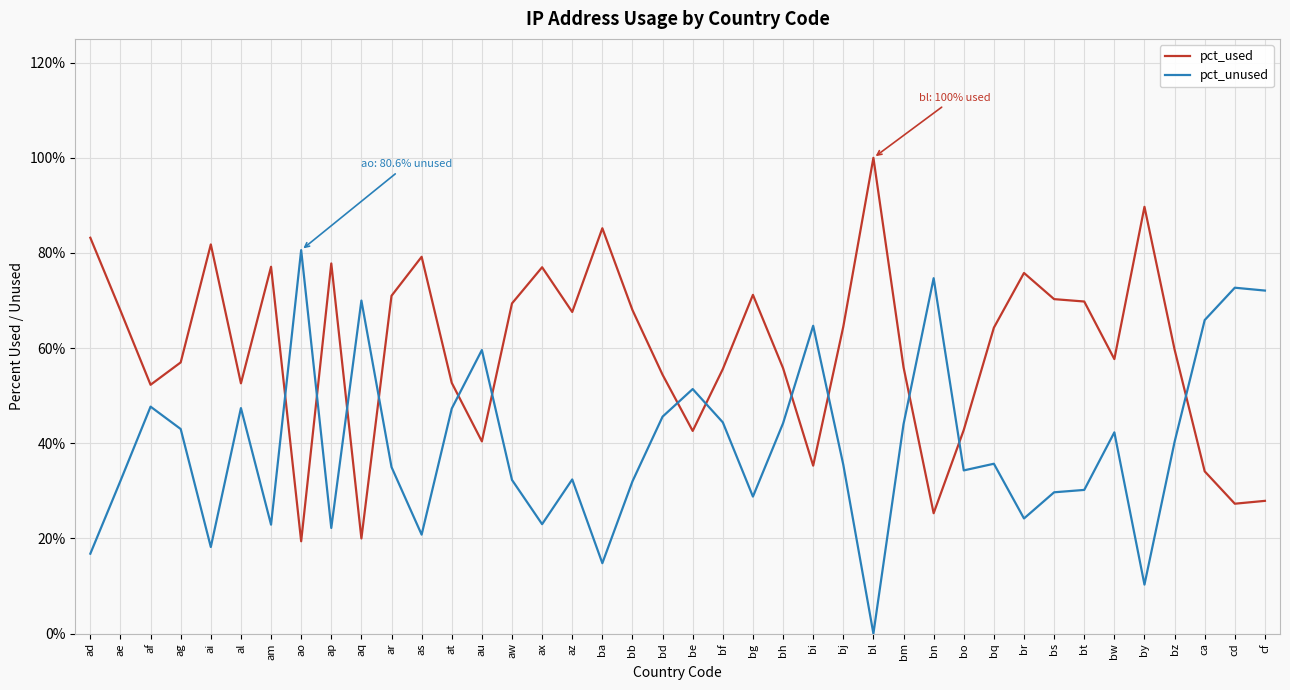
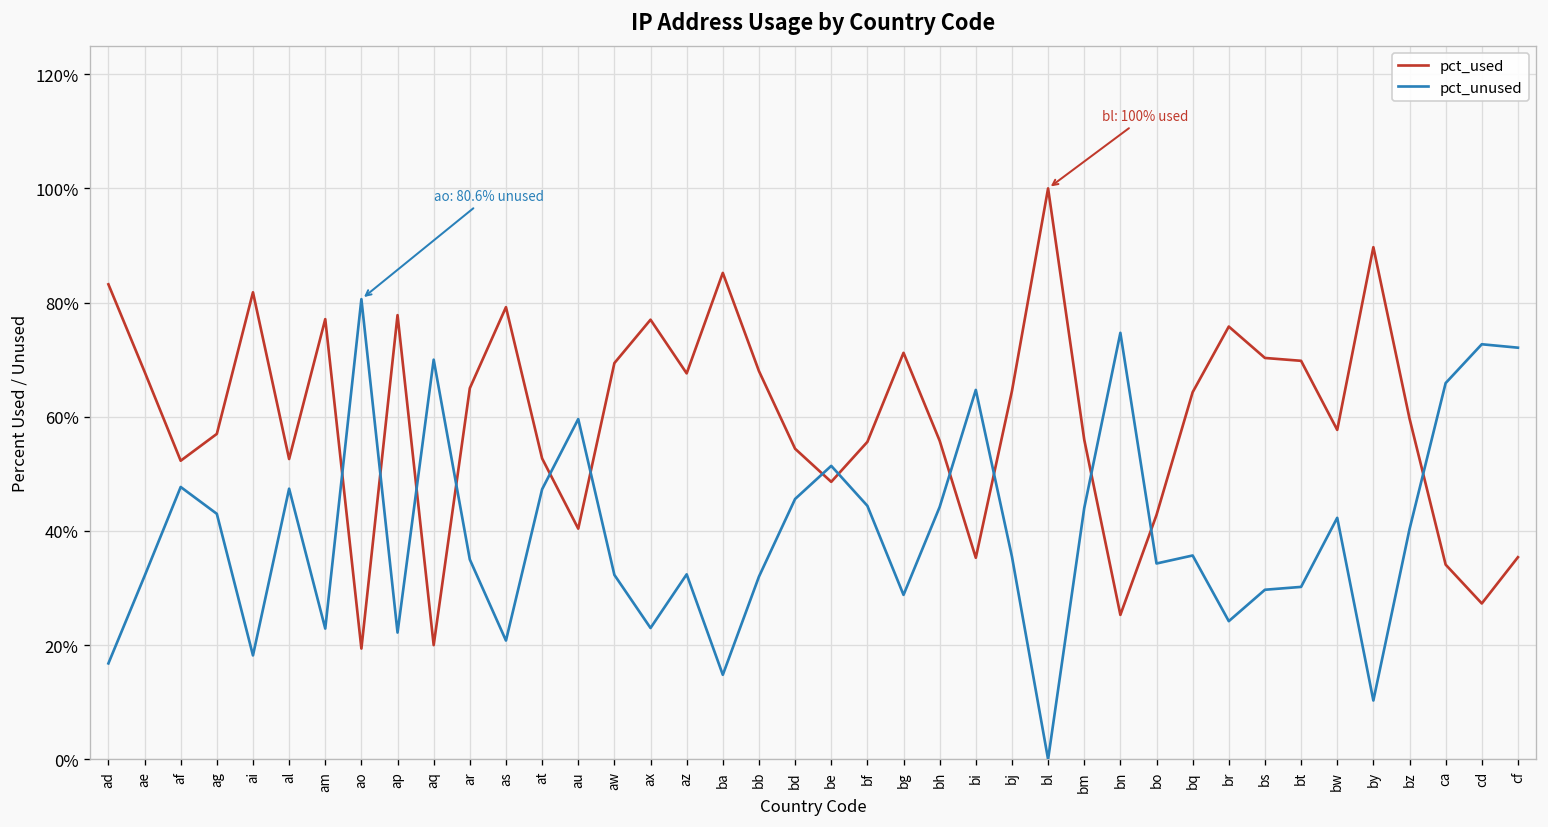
pct_used, ar: 71% -> 65%
pct_used, be: 43% -> 49%
pct_used, cf: 28% -> 35%
